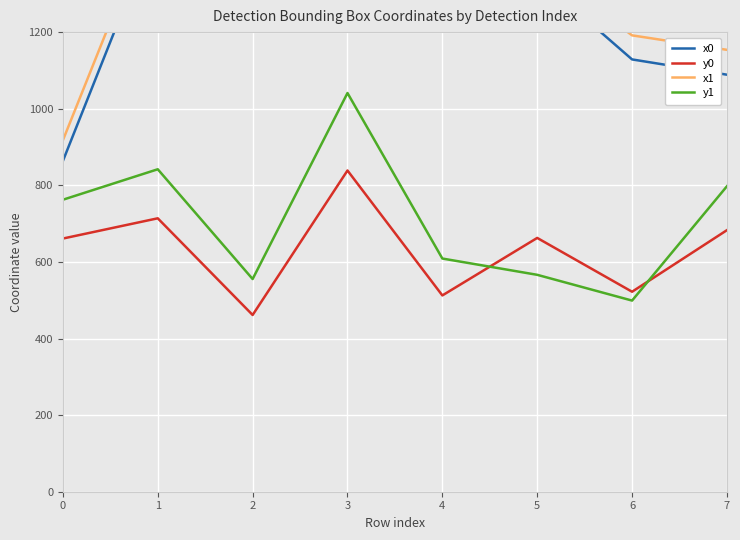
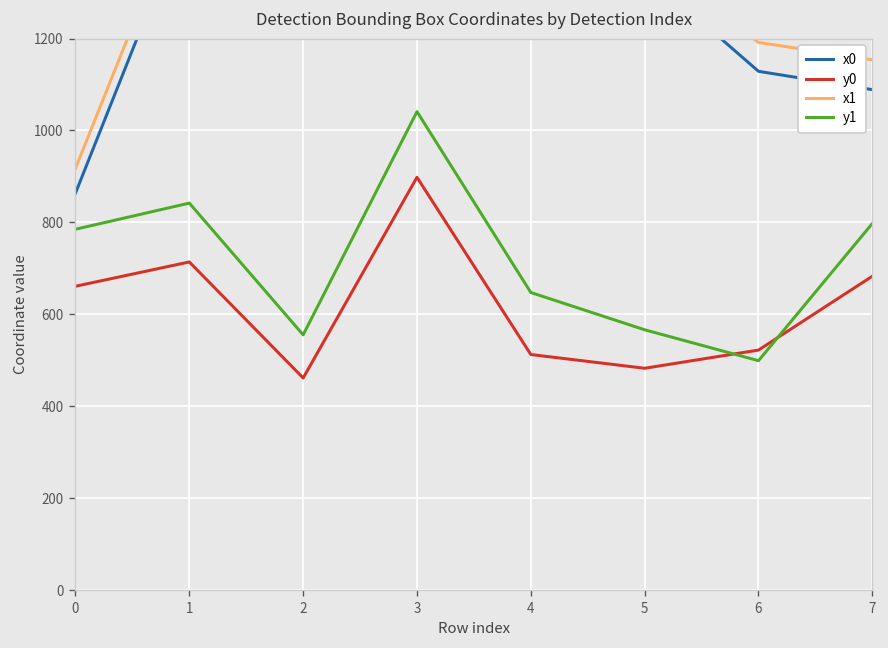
y1, 0: 760 -> 790
y0, 3: 840 -> 900
y1, 4: 610 -> 650
y0, 5: 660 -> 480
